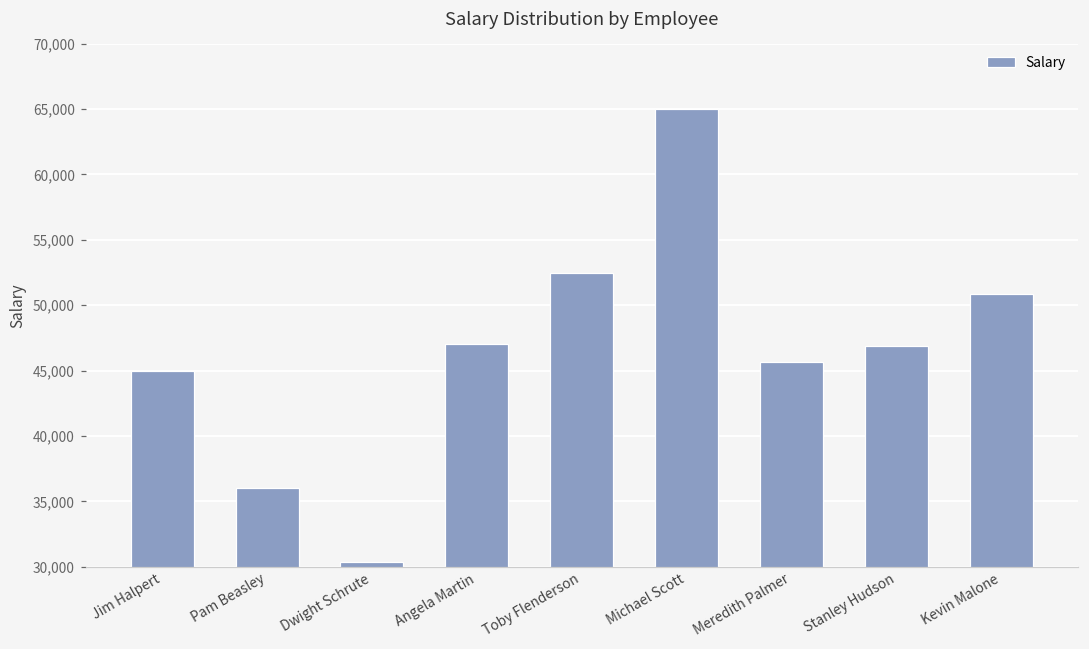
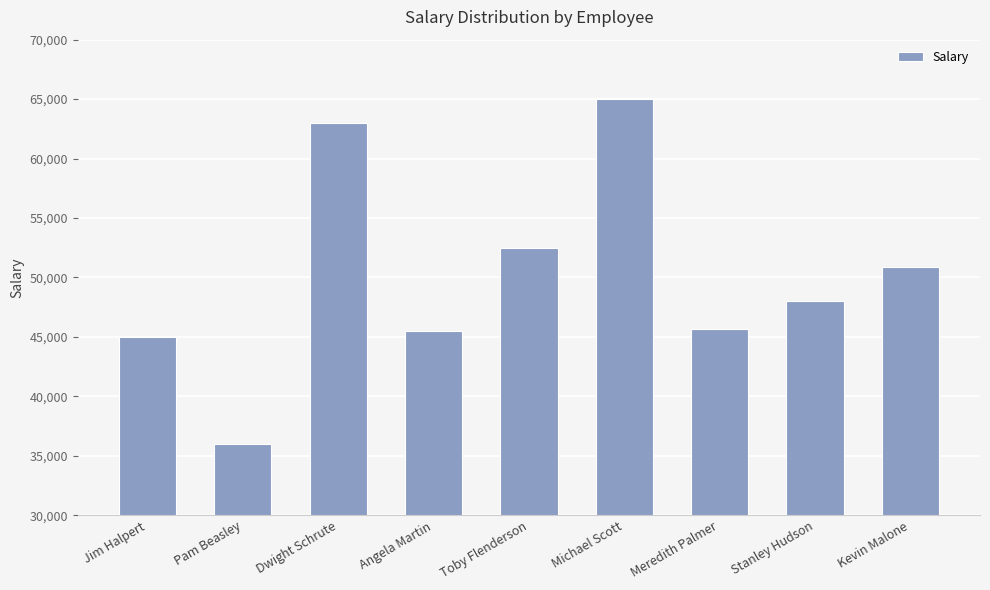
Dwight Schrute: 30,300 -> 63,000
Angela Martin: 47,000 -> 45,500
Stanley Hudson: 46,900 -> 48,000
